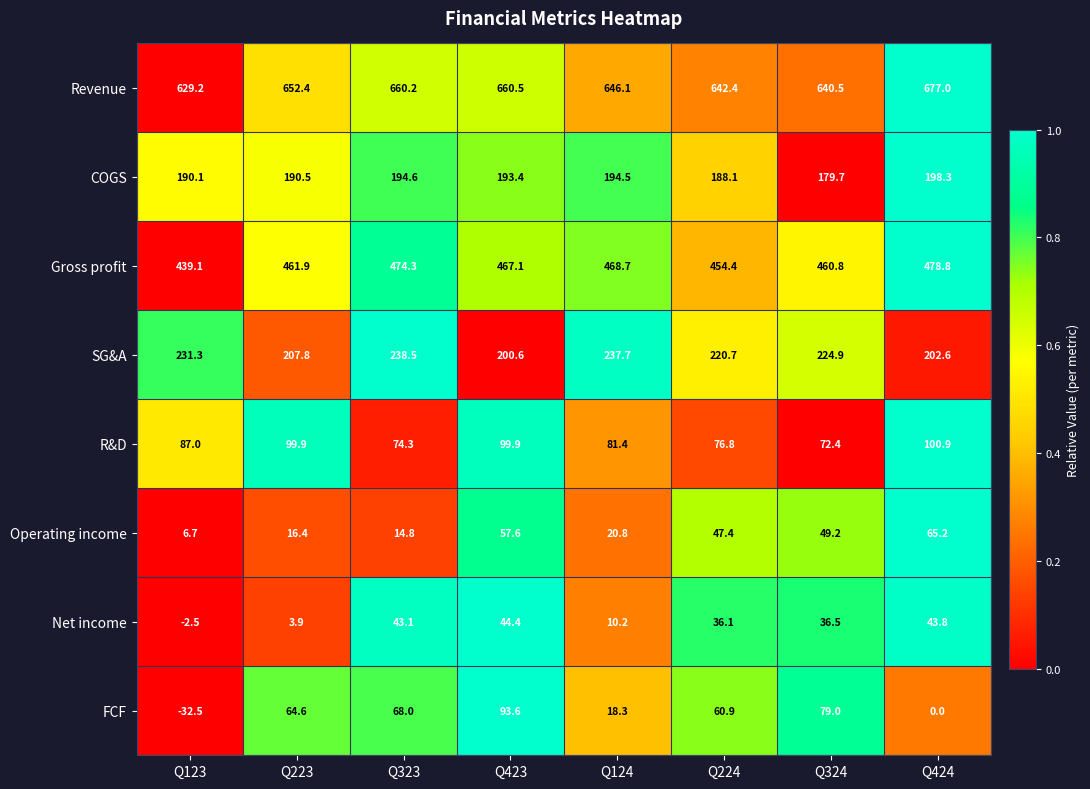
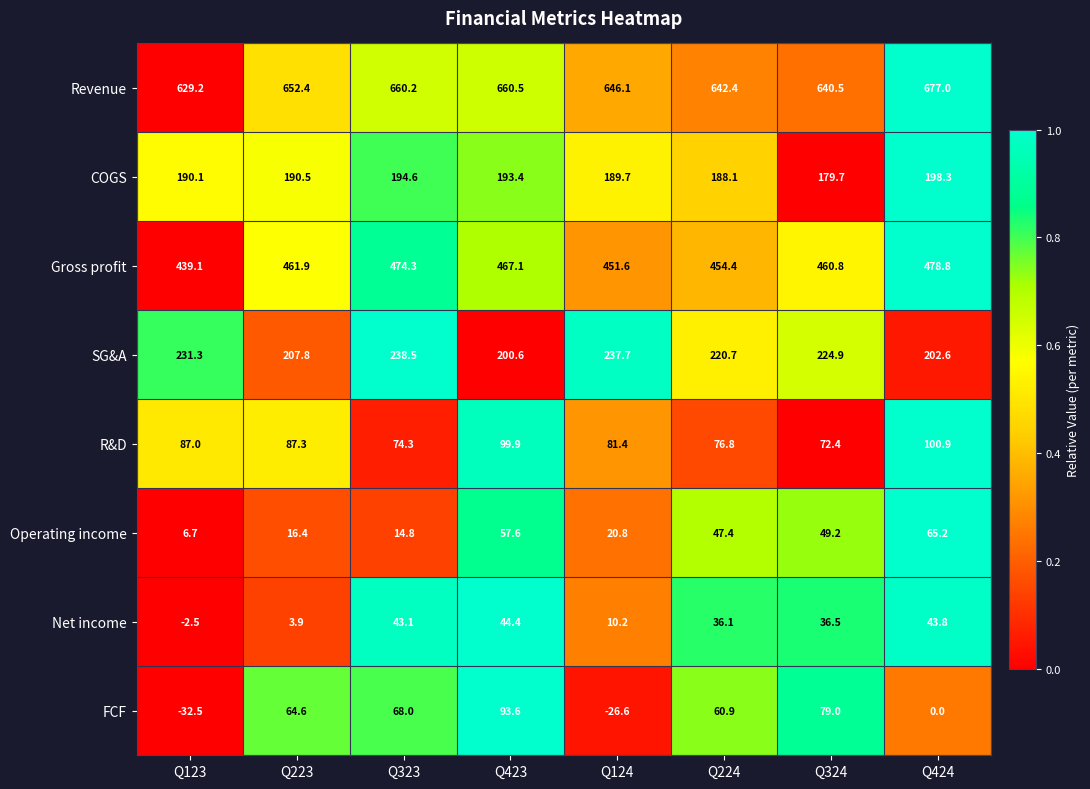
COGS, Q124: 194.5 -> 189.7
Gross profit, Q124: 468.7 -> 451.6
R&D, Q223: 99.9 -> 87.3
FCF, Q124: 18.3 -> -26.6
